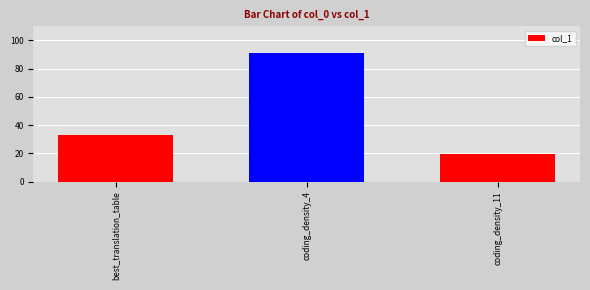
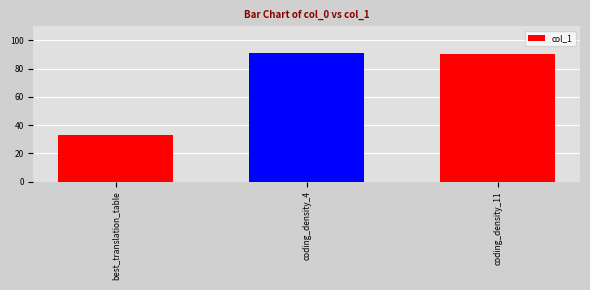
coding_density_11: 20 -> 90
